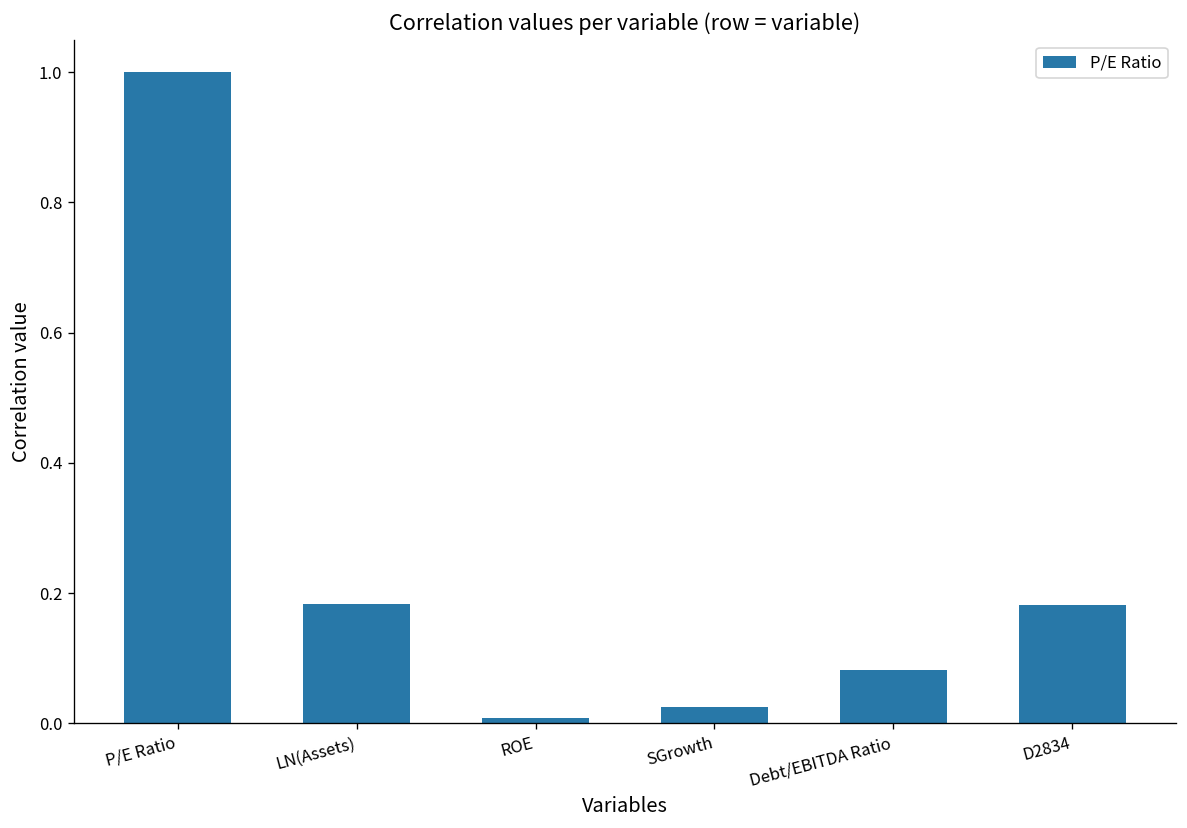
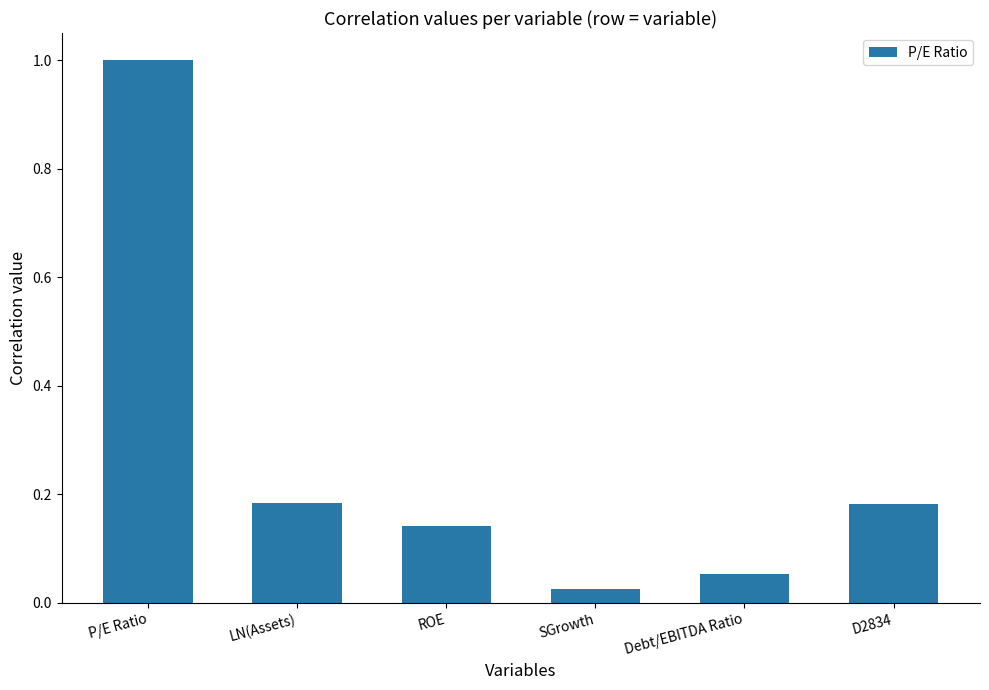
ROE: 0.01 -> 0.14
Debt/EBITDA Ratio: 0.08 -> 0.05
